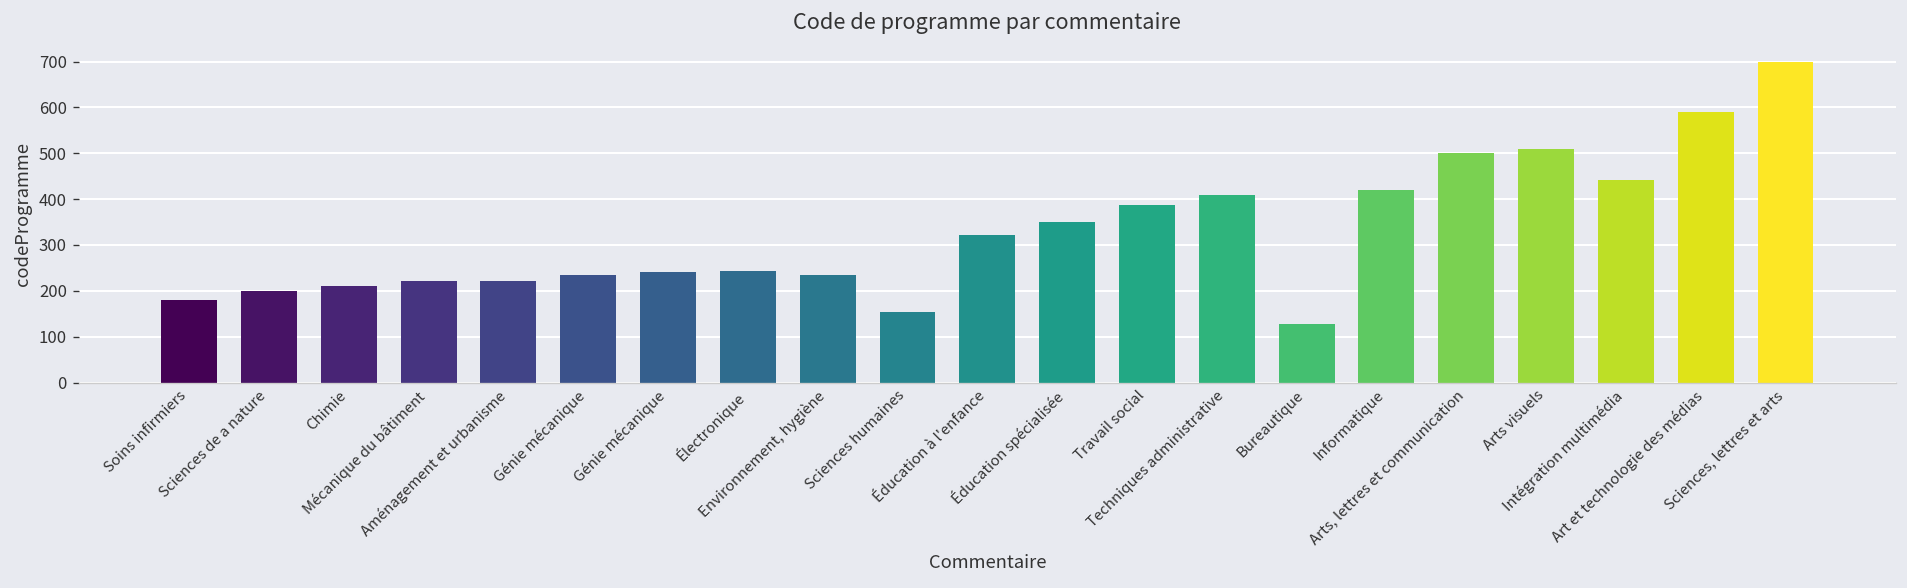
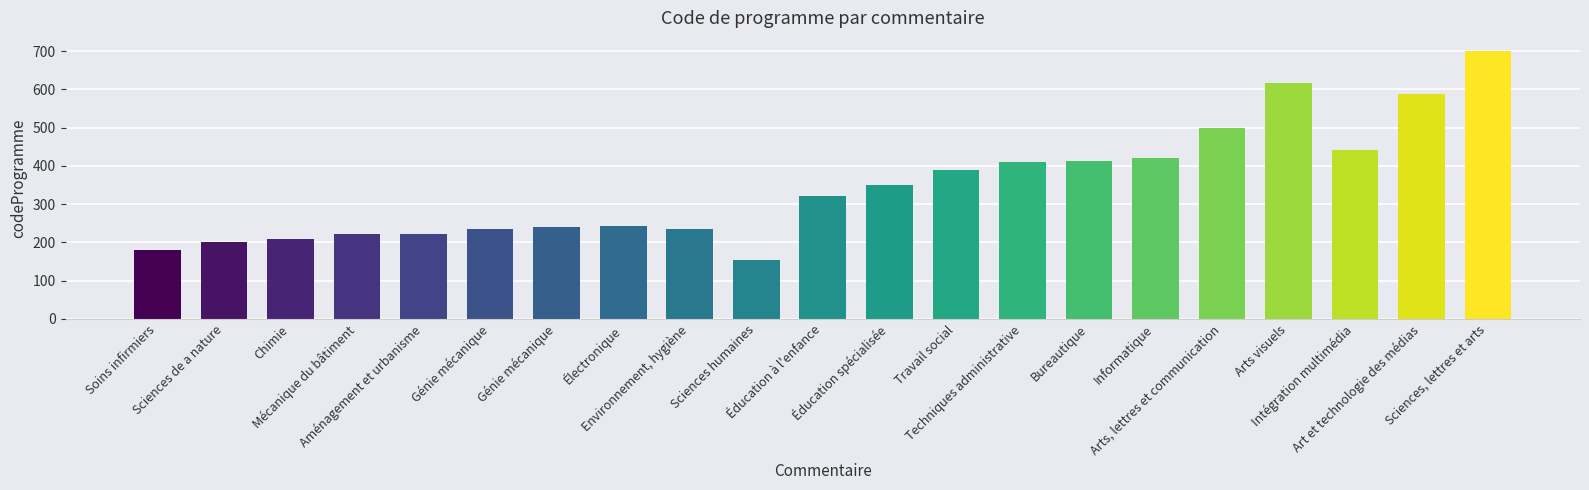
Bureautique: 130 -> 410
Arts visuels: 510 -> 620
